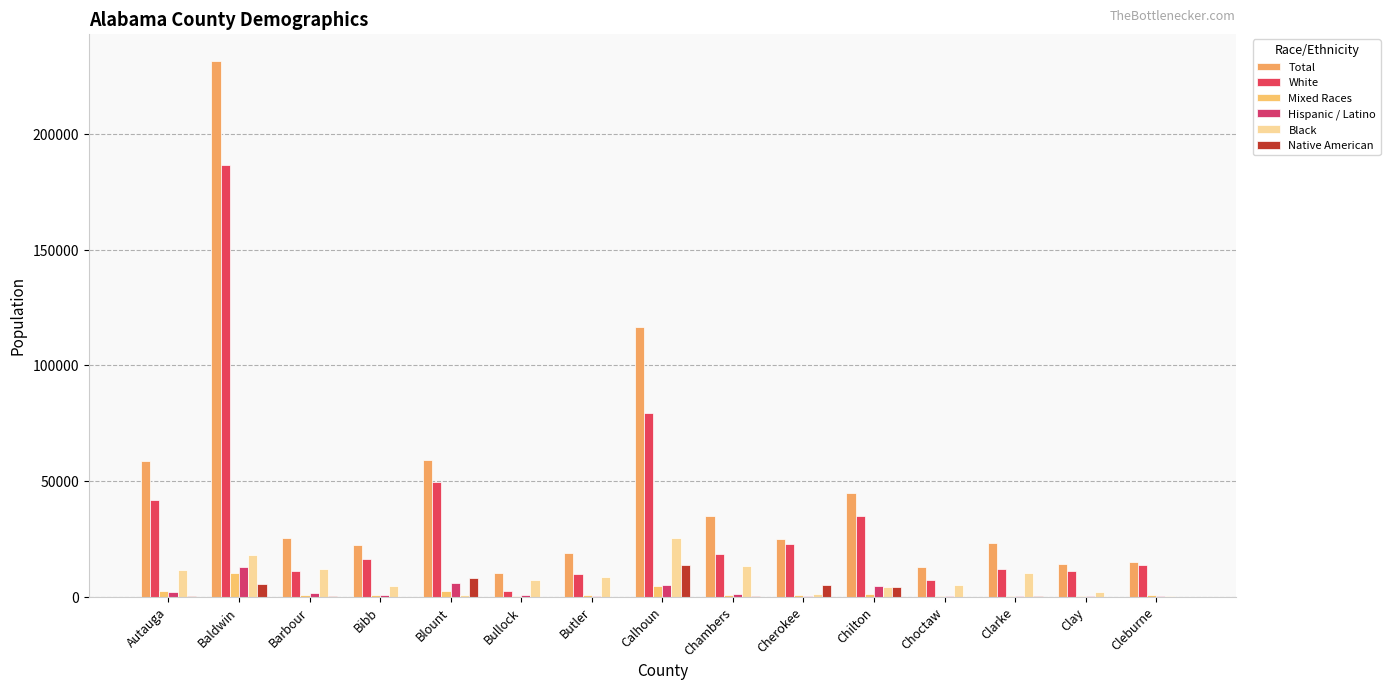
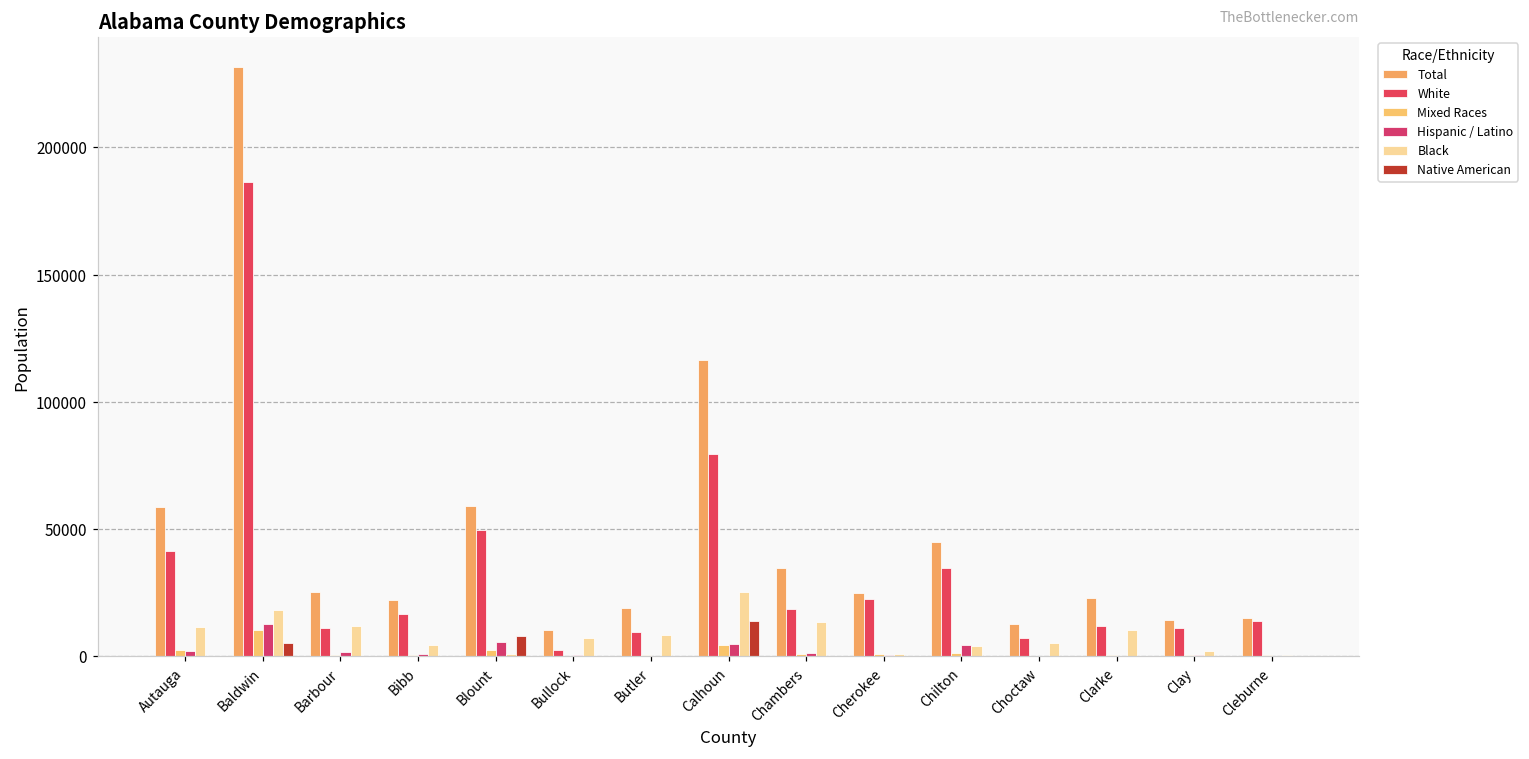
Native American, Cherokee: 5000 -> 0
Native American, Chilton: 4000 -> 0
